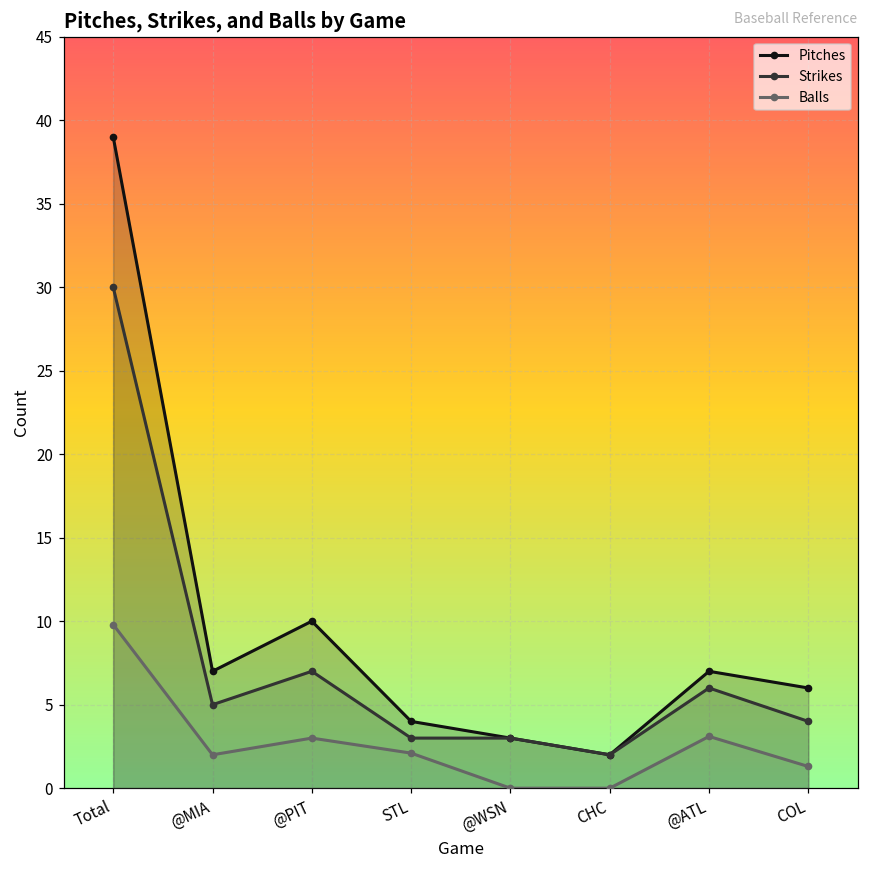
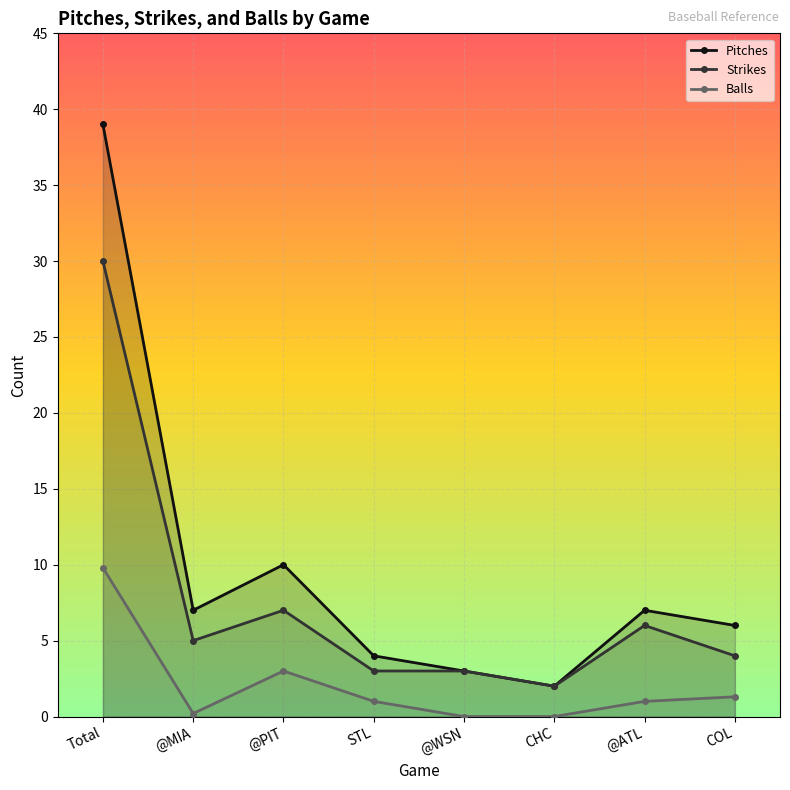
Balls, @MIA: 2.0 -> 0.2
Balls, STL: 2.1 -> 1.0
Balls, @ATL: 3.1 -> 1.0
